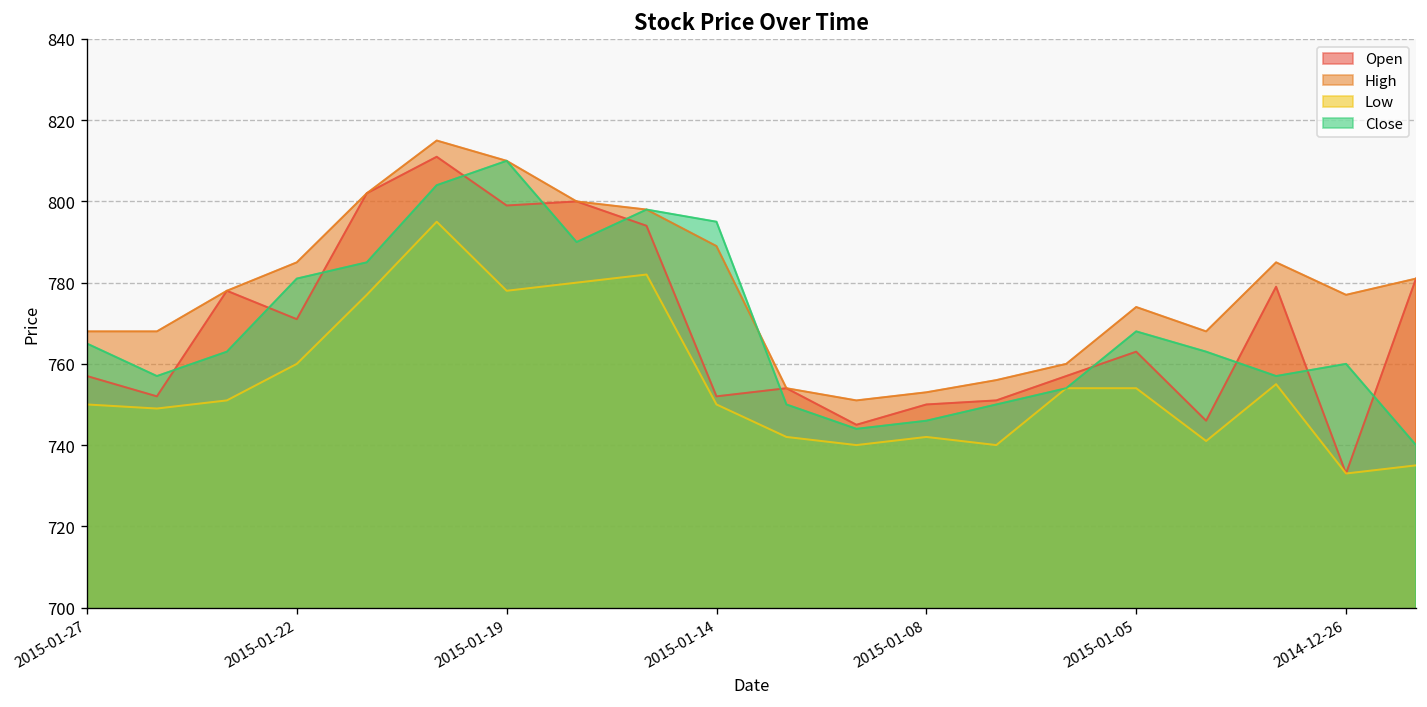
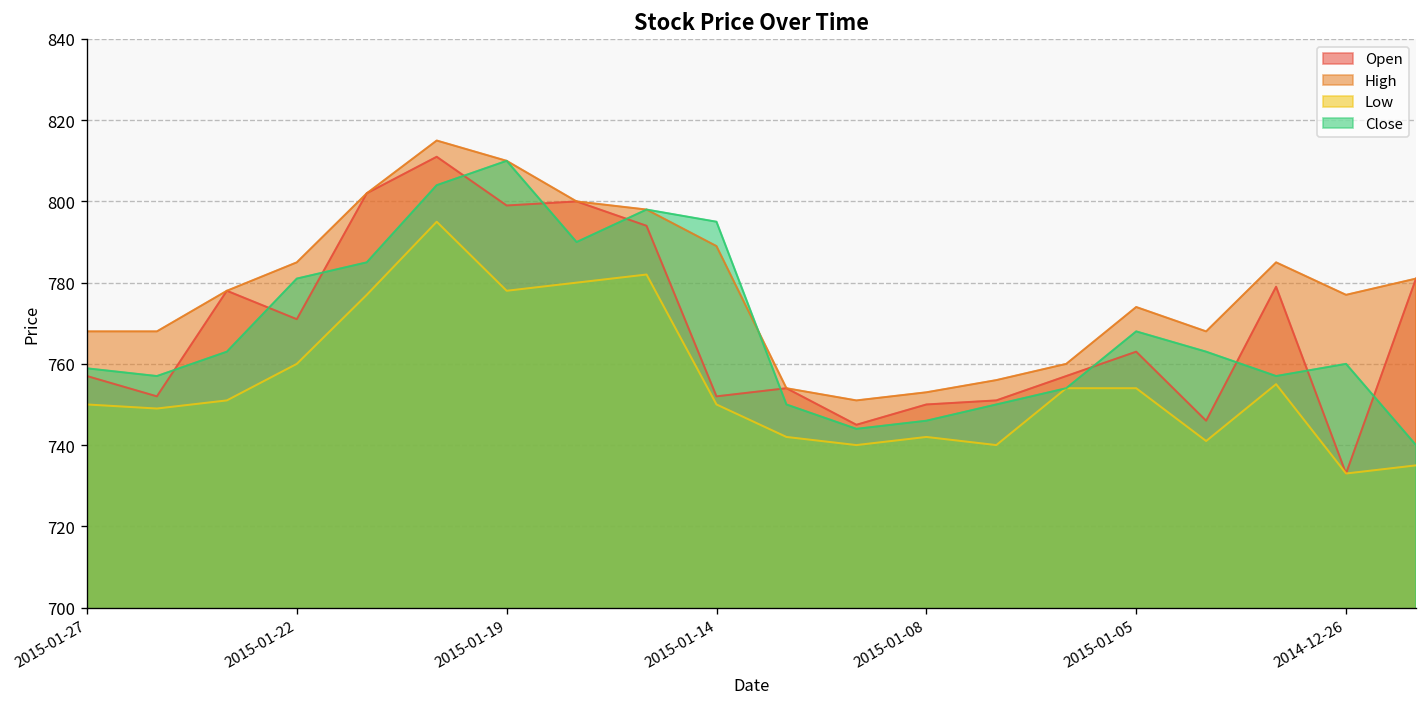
Close, 2015-01-27: 765 -> 759
